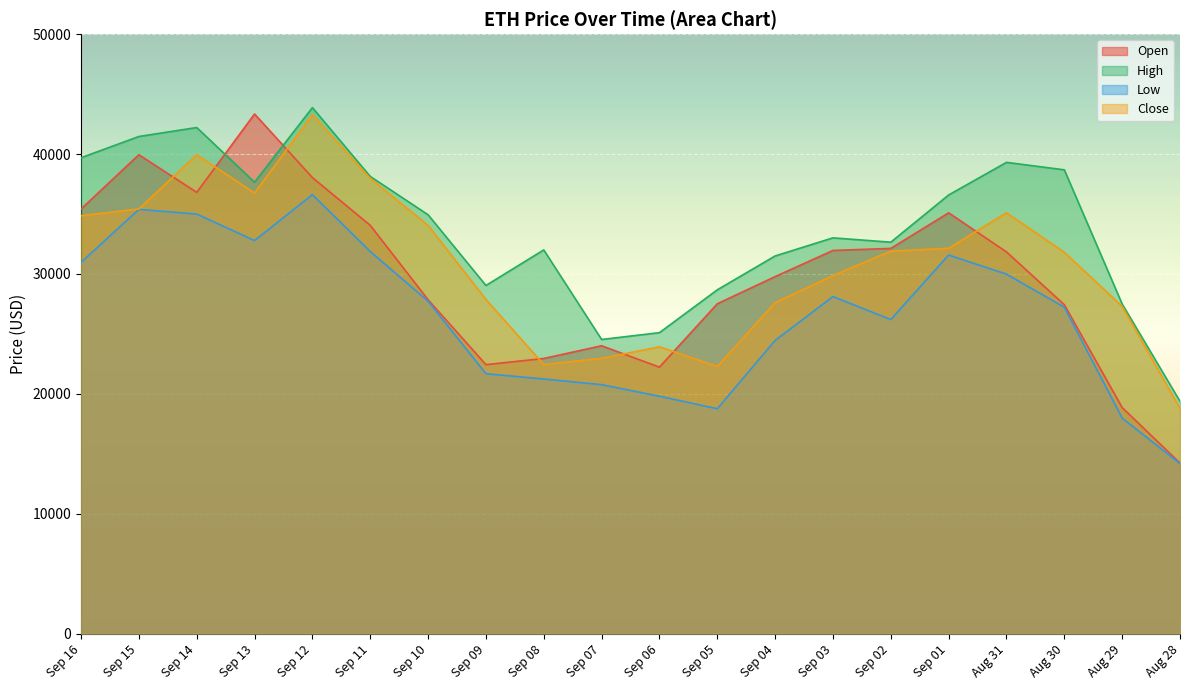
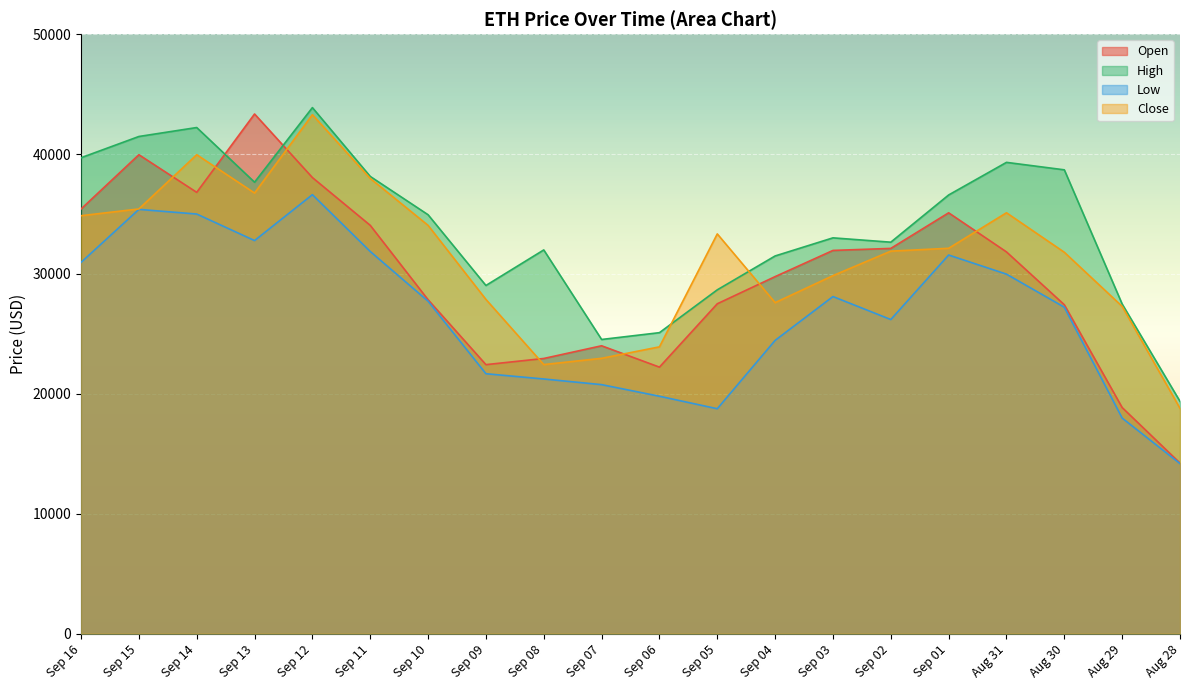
Close, Sep 05: 22300 -> 33300
